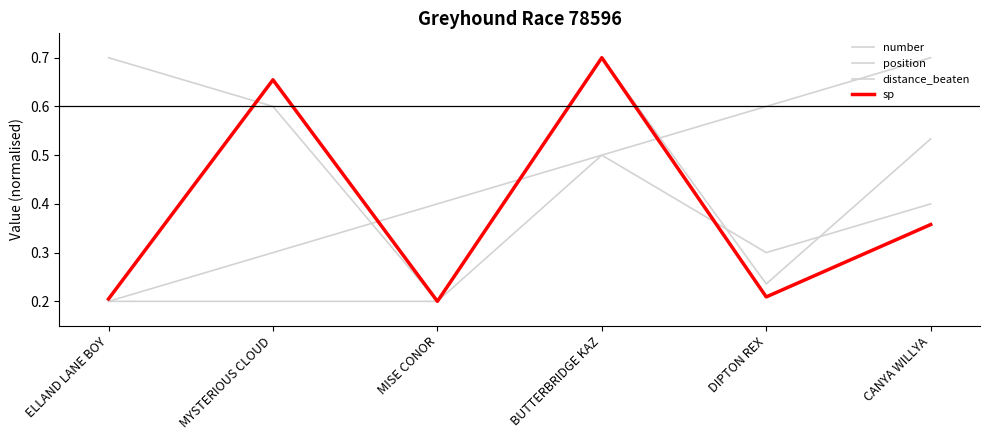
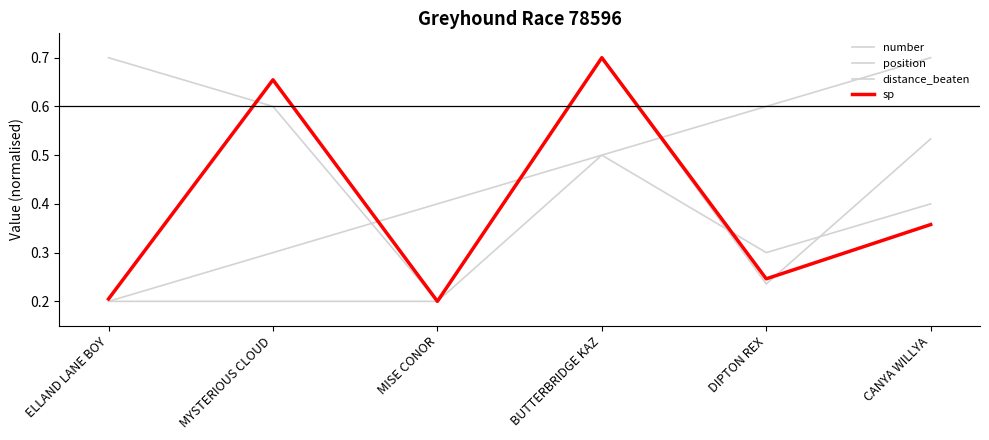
sp, DIPTON REX: 0.21 -> 0.25
